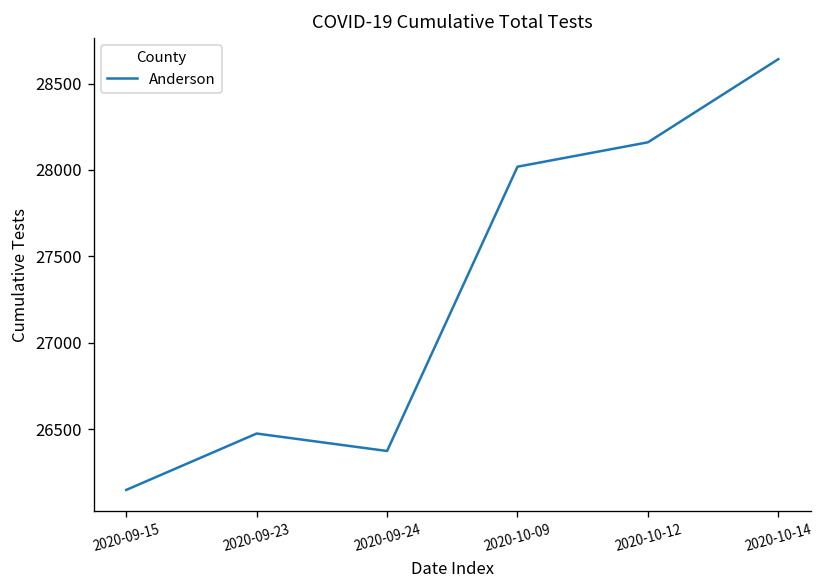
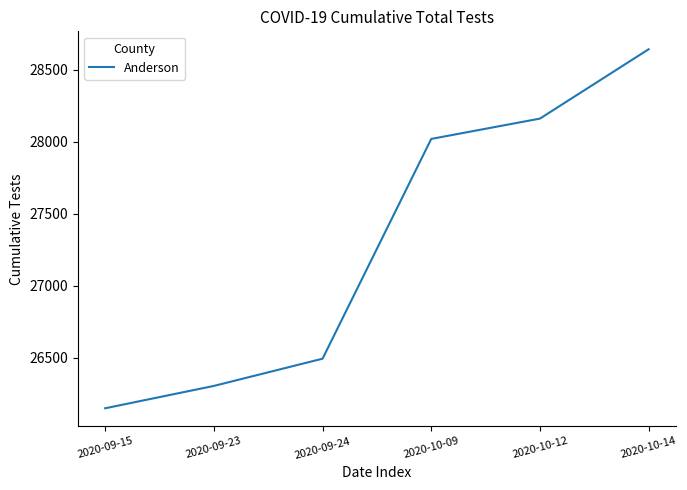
2020-09-23: 26480 -> 26310
2020-09-24: 26380 -> 26490
